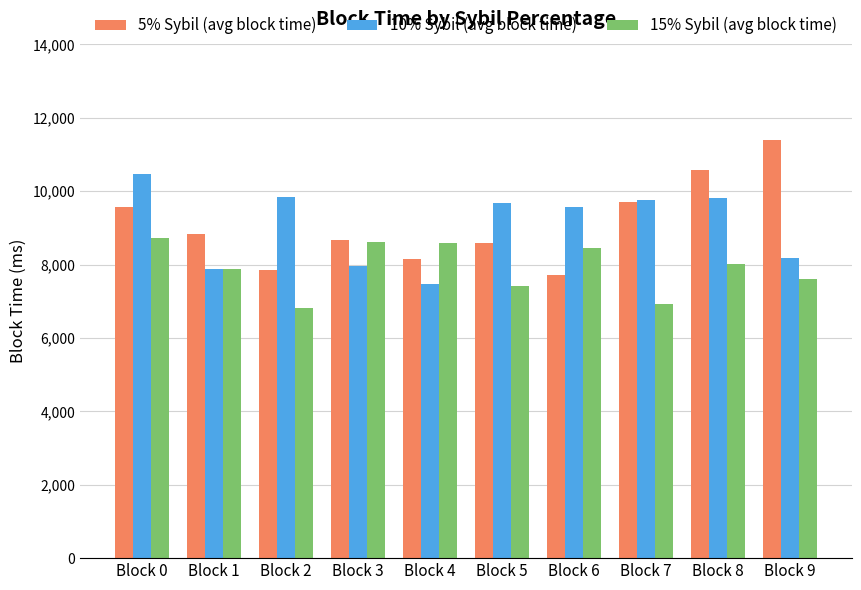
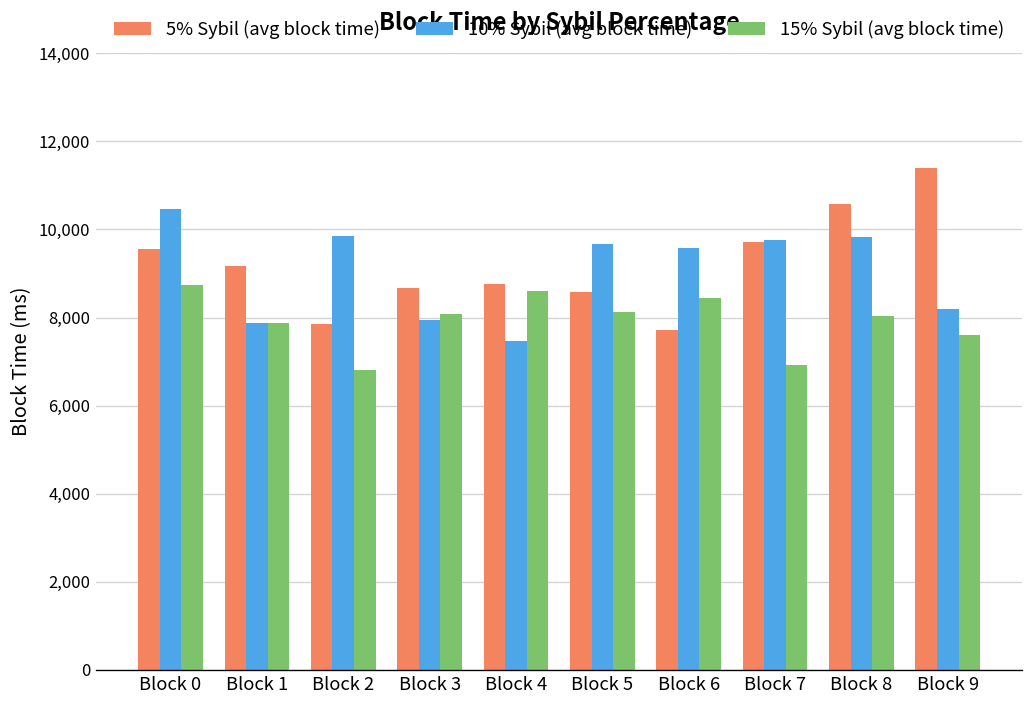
5% Sybil (avg block time), Block 1: 8,800 -> 9,200
15% Sybil (avg block time), Block 3: 8,600 -> 8,100
5% Sybil (avg block time), Block 4: 8,200 -> 8,800
15% Sybil (avg block time), Block 5: 7,400 -> 8,100
